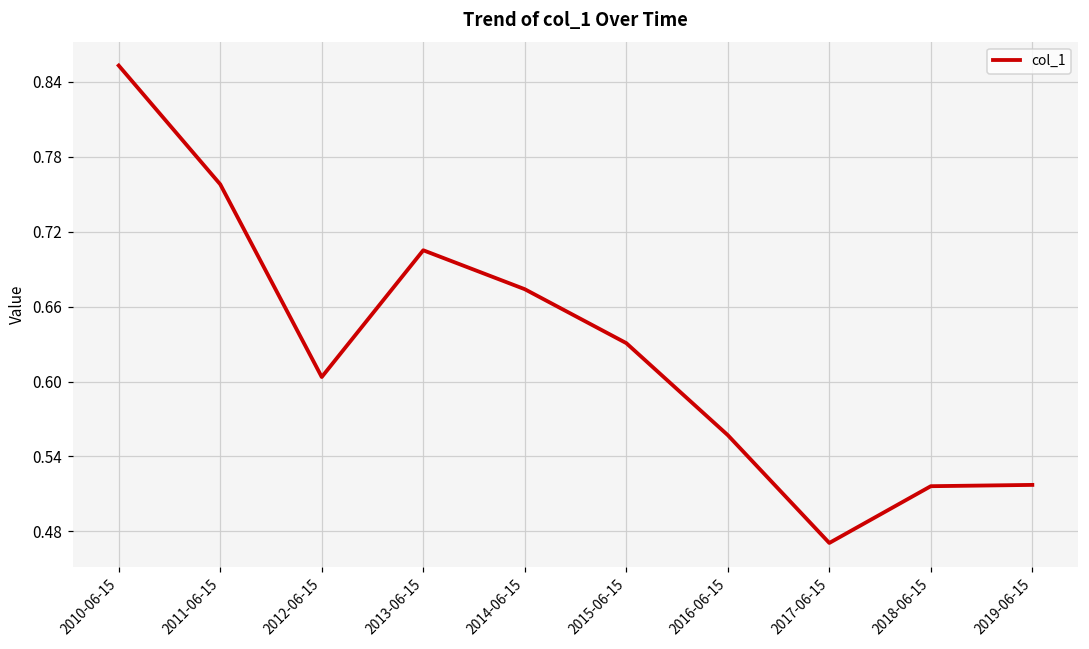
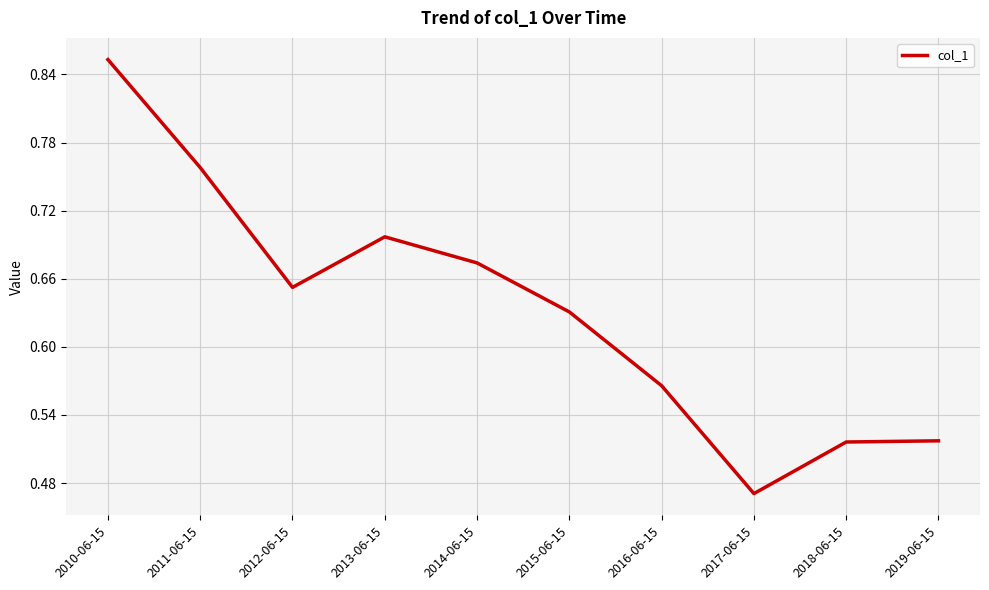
2012-06-15: 0.604 -> 0.652
2013-06-15: 0.705 -> 0.697
2016-06-15: 0.557 -> 0.566
